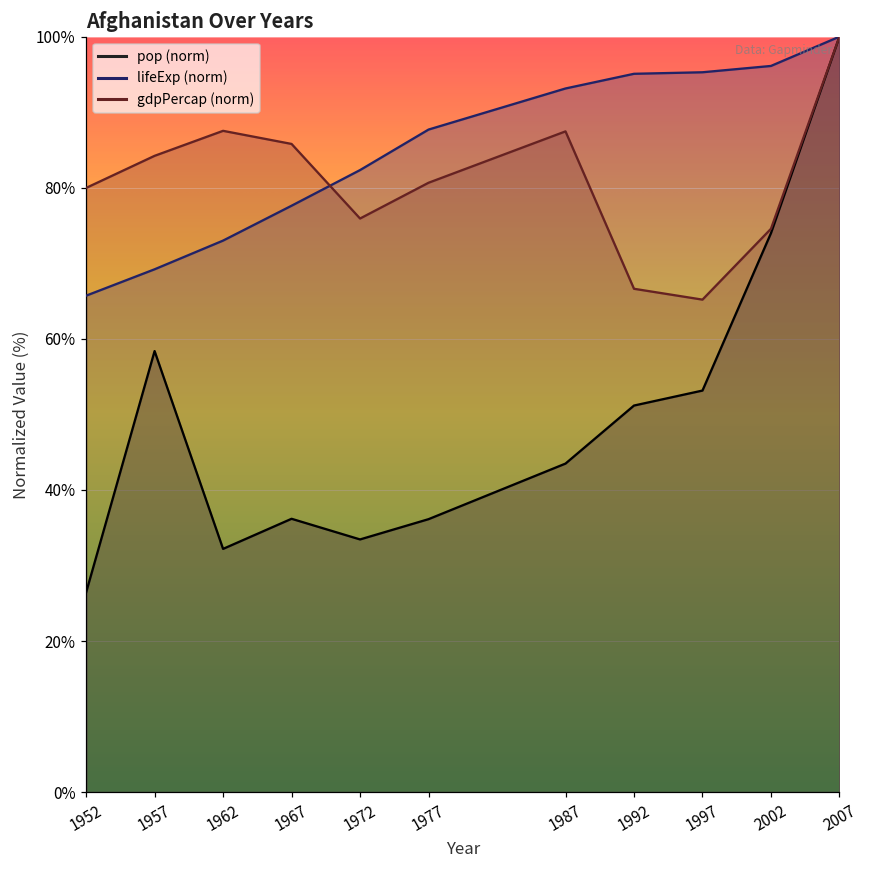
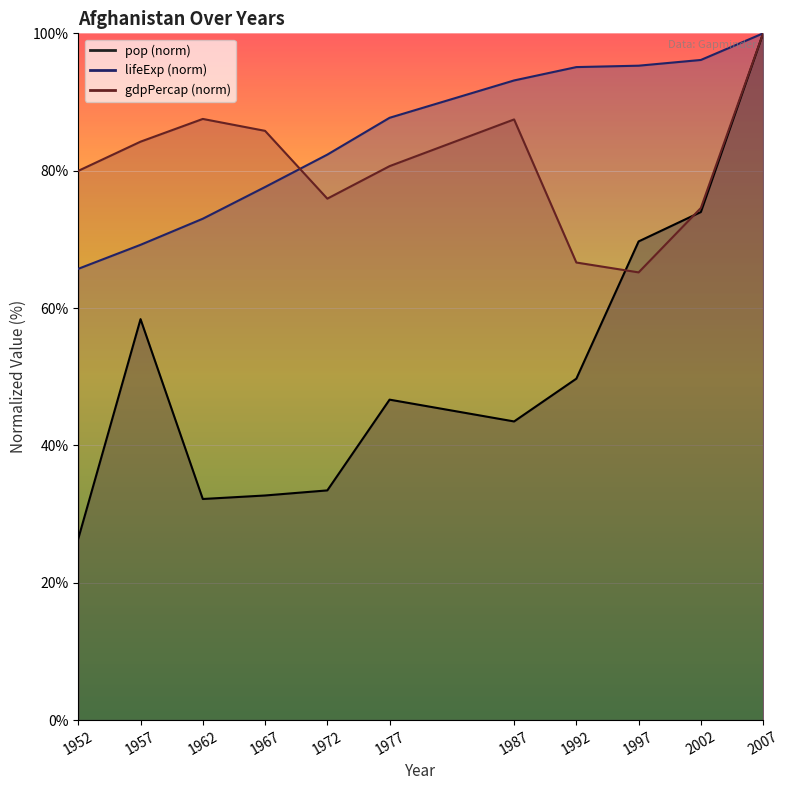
pop (norm), 1967: 36% -> 33%
pop (norm), 1977: 36% -> 47%
pop (norm), 1992: 51% -> 50%
pop (norm), 1997: 53% -> 70%
